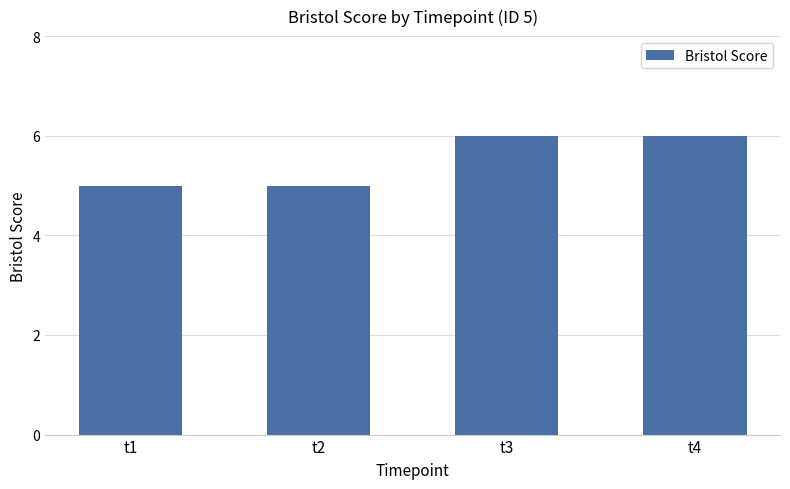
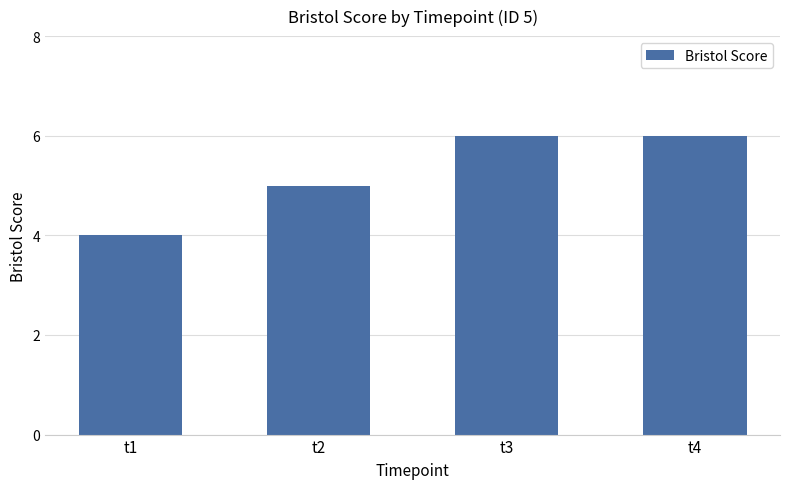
t1: 5 -> 4
